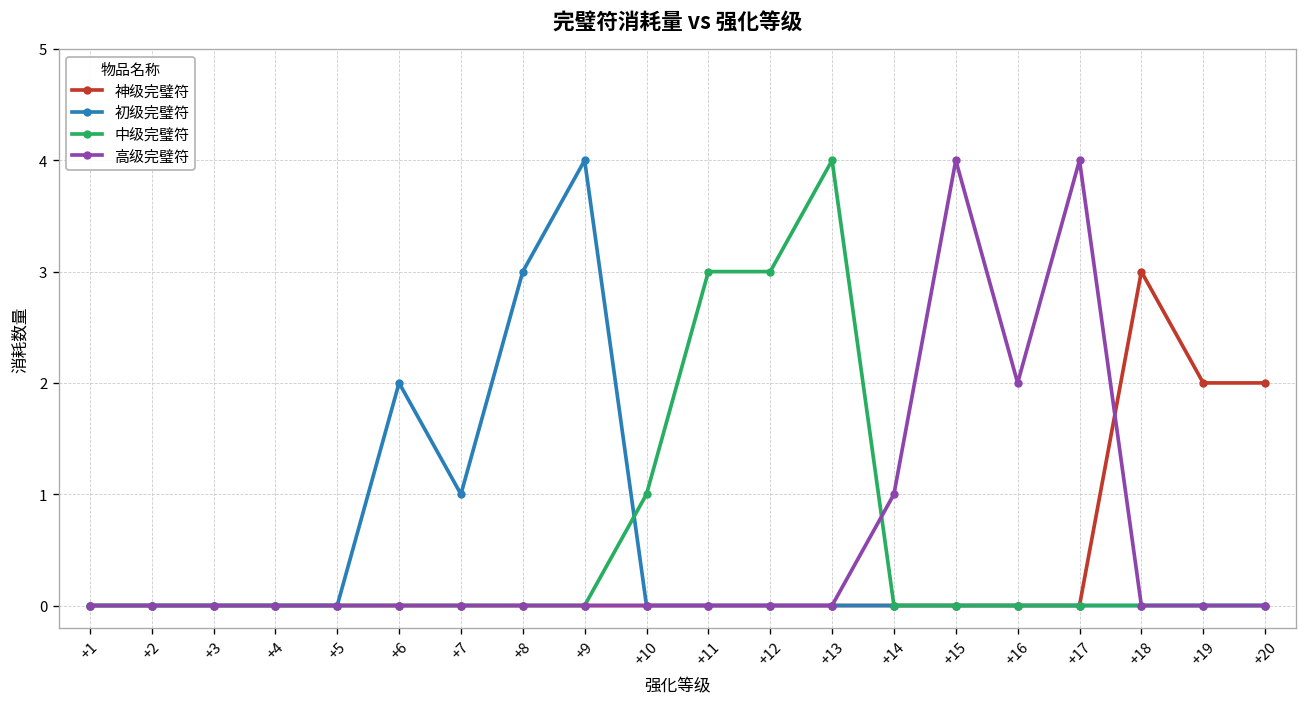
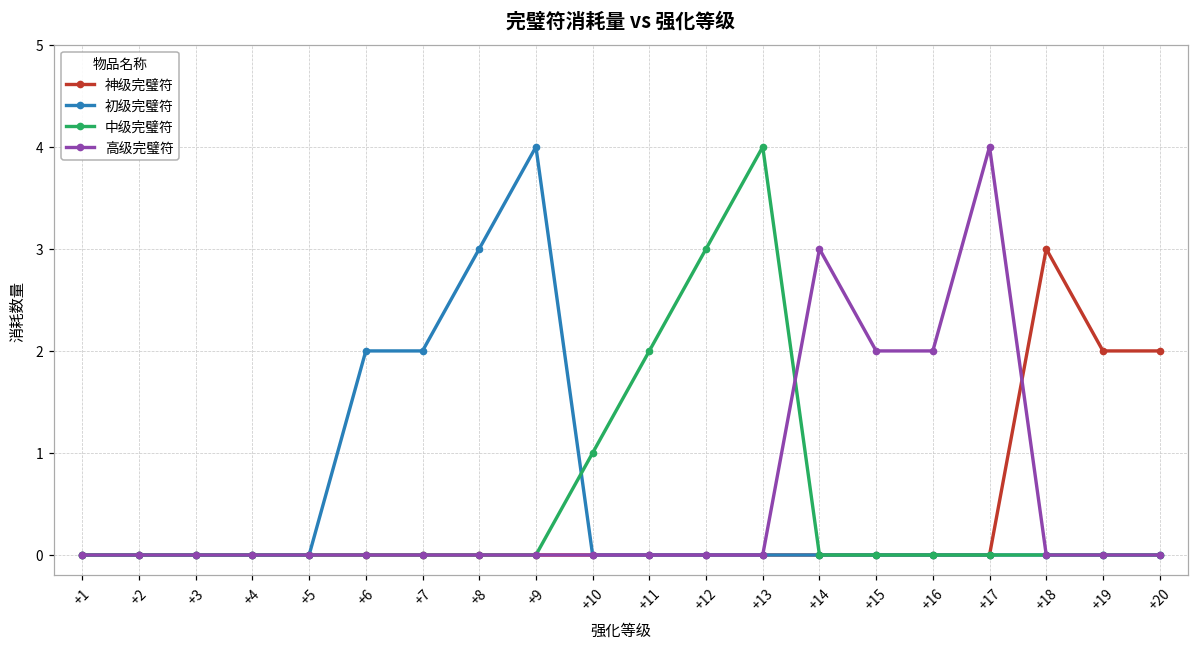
初级完璧符, +7: 1 -> 2
中级完璧符, +11: 3 -> 2
高级完璧符, +14: 1 -> 3
高级完璧符, +15: 4 -> 2
